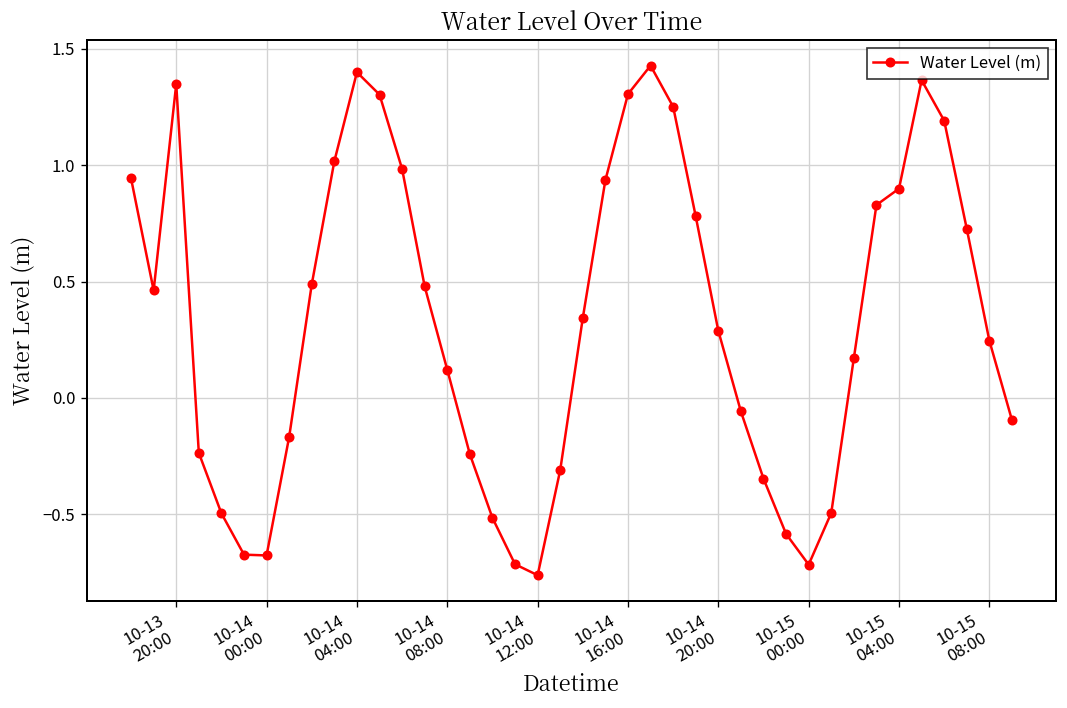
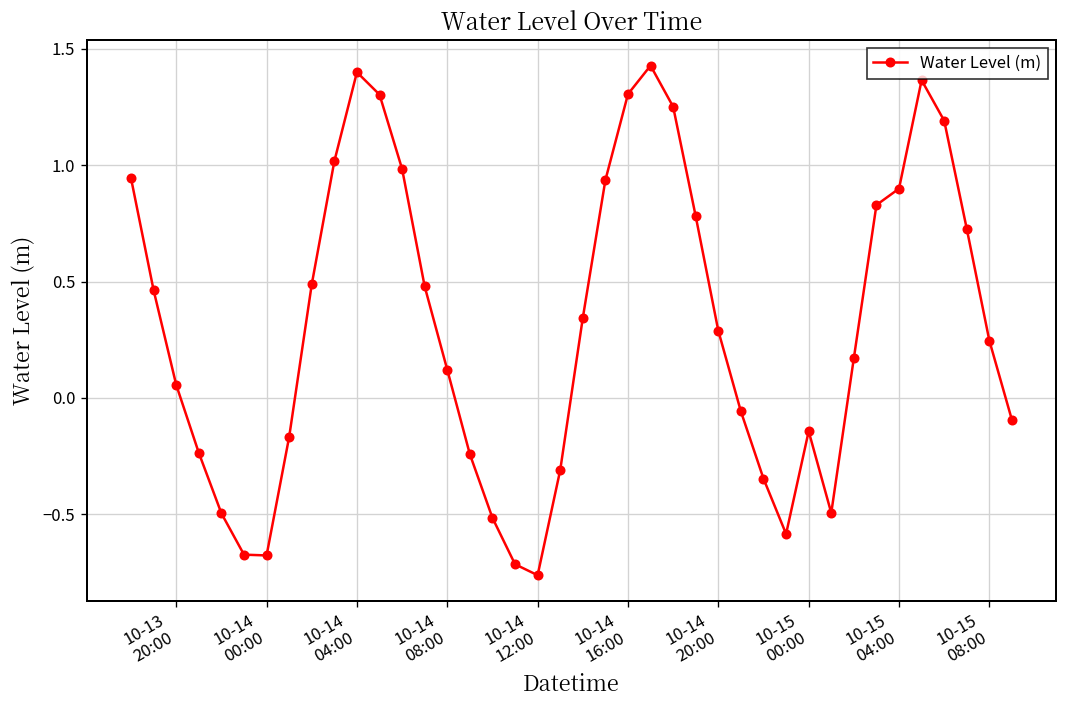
10-13 20:00: 1.35 -> 0.06
10-15 00:00: -0.72 -> -0.14
